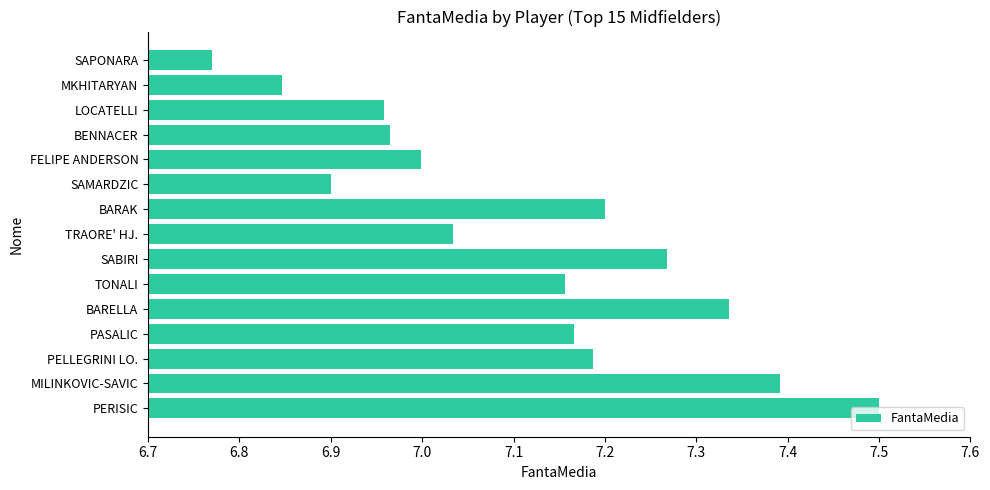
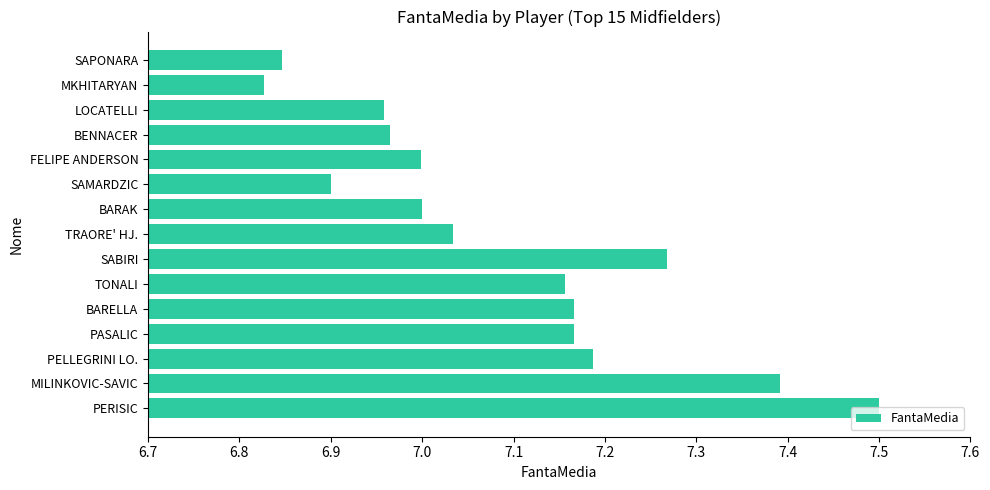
SAPONARA: 6.77 -> 6.85
MKHITARYAN: 6.85 -> 6.83
BARAK: 7.2 -> 7.0
BARELLA: 7.34 -> 7.17
